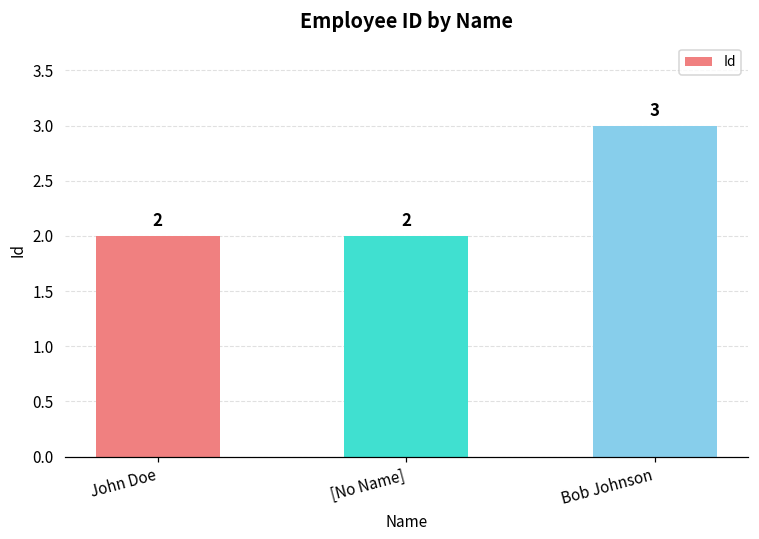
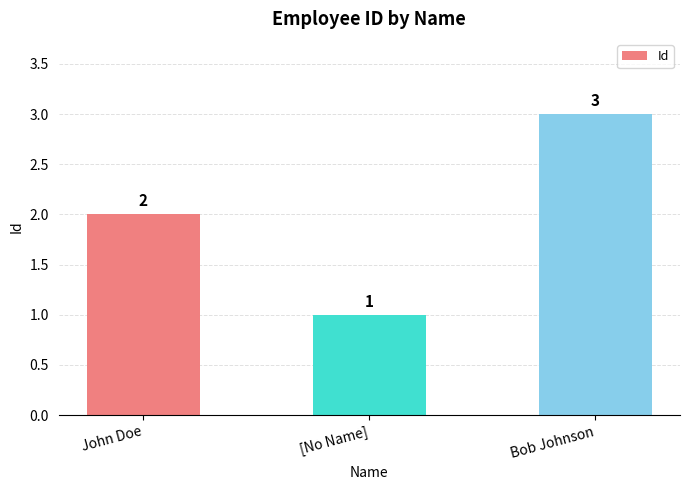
[No Name]: 2 -> 1
